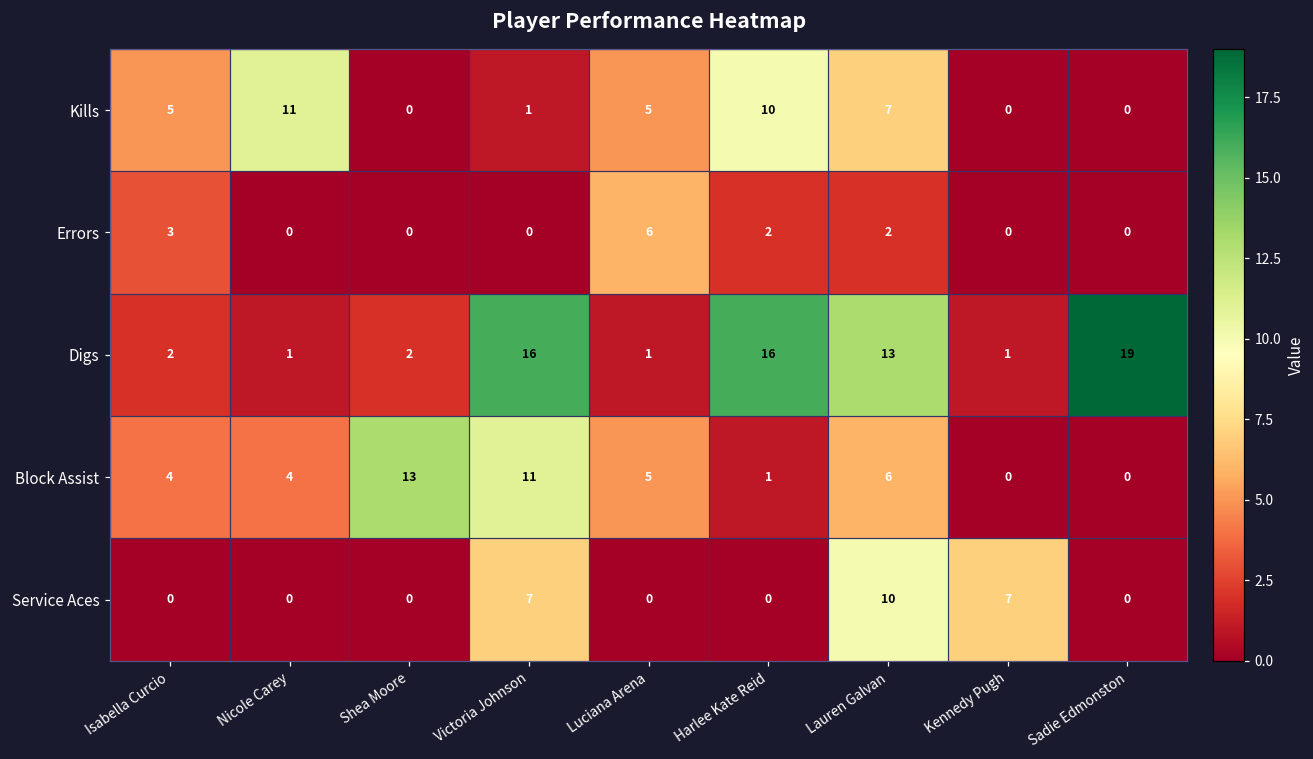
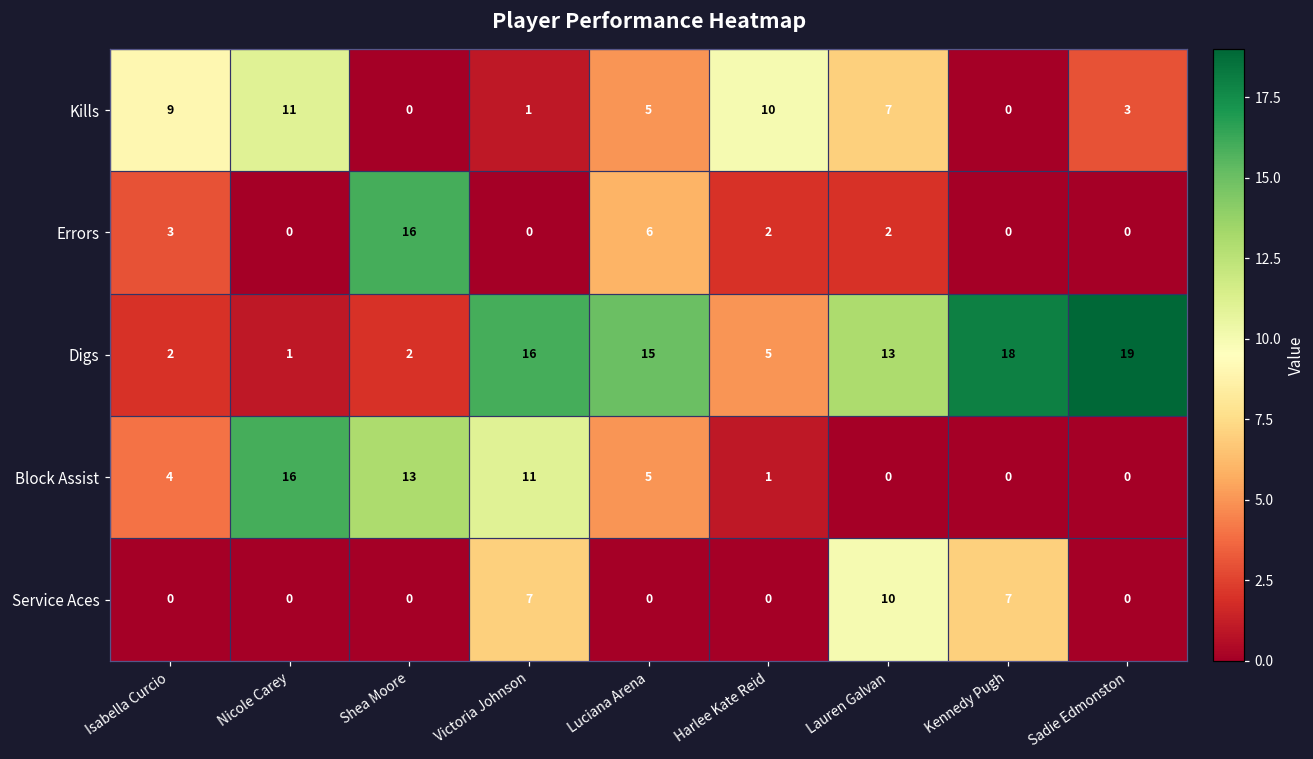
Kills, Isabella Curcio: 5 -> 9
Kills, Sadie Edmonston: 0 -> 3
Errors, Shea Moore: 0 -> 16
Digs, Luciana Arena: 1 -> 15
Digs, Harlee Kate Reid: 16 -> 5
Digs, Kennedy Pugh: 1 -> 18
Block Assist, Nicole Carey: 4 -> 16
Block Assist, Lauren Galvan: 6 -> 0
